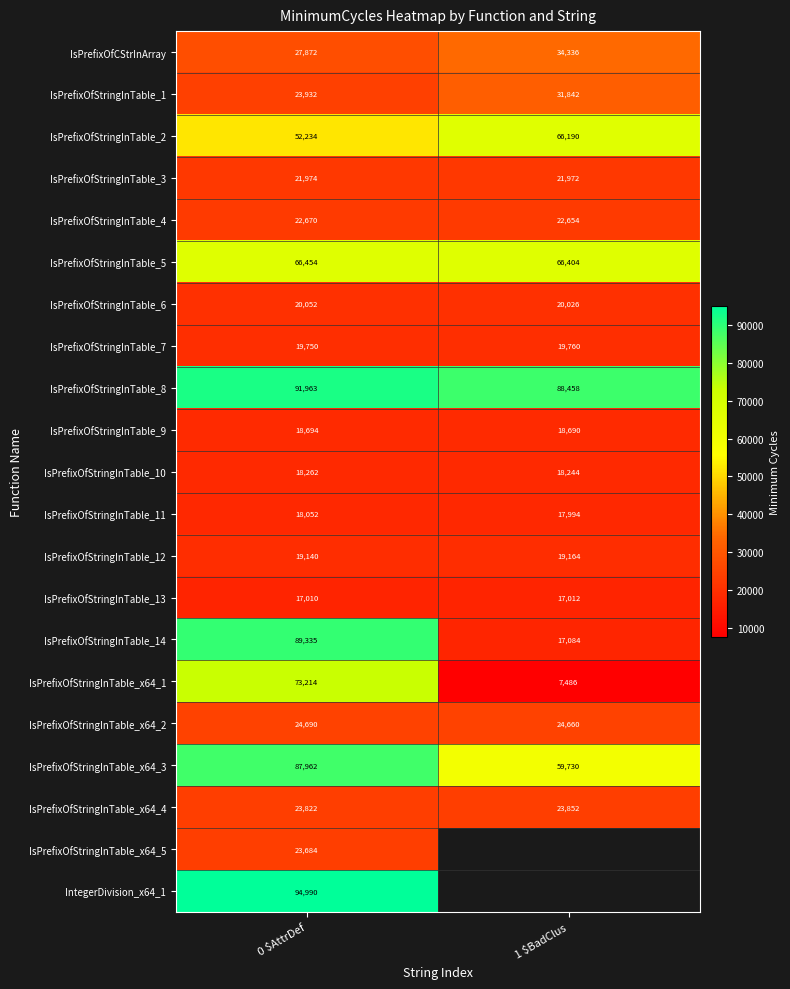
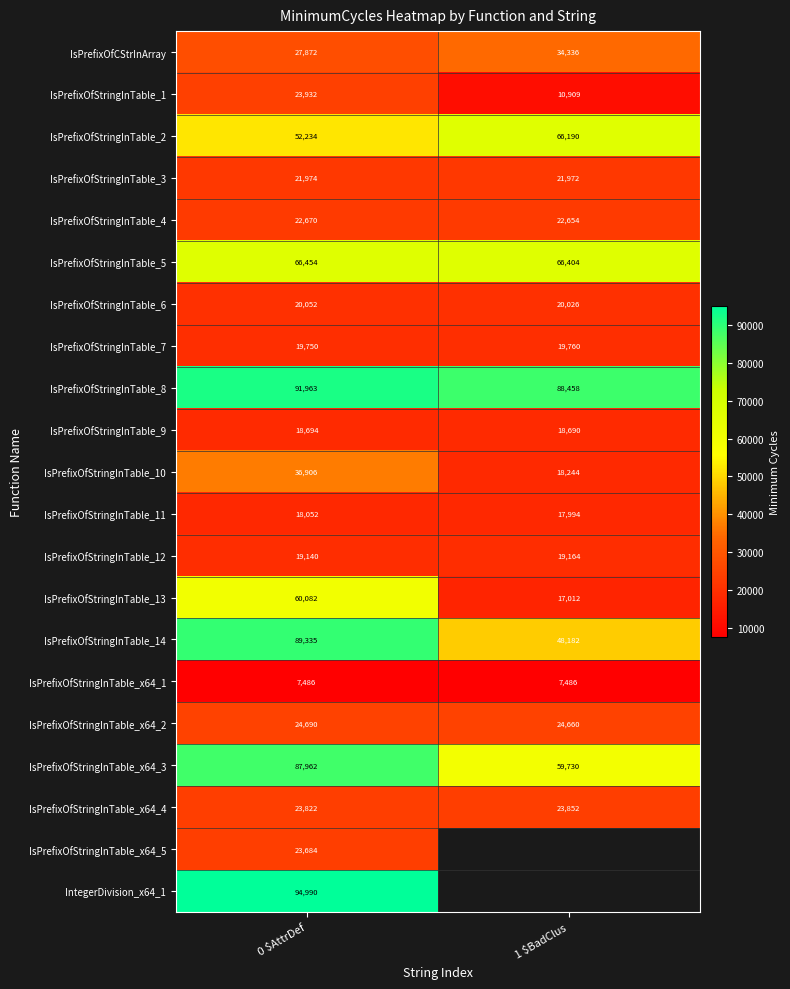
IsPrefixOfStringInTable_1, 1 $BadClus: 31,842 -> 10,909
IsPrefixOfStringInTable_10, 0 $AttrDef: 18,262 -> 36,906
IsPrefixOfStringInTable_13, 0 $AttrDef: 17,010 -> 60,082
IsPrefixOfStringInTable_14, 1 $BadClus: 17,084 -> 48,182
IsPrefixOfStringInTable_x64_1, 0 $AttrDef: 73,214 -> 7,486
